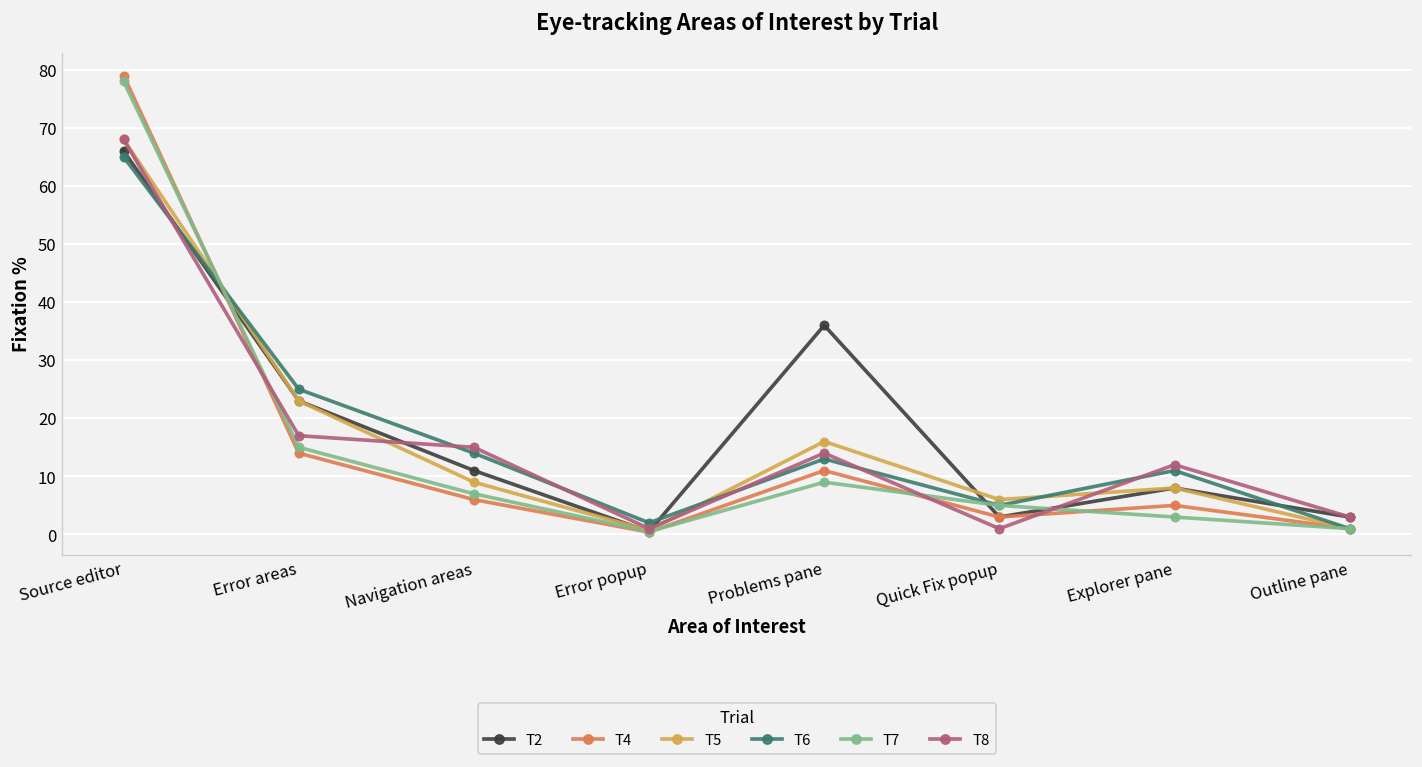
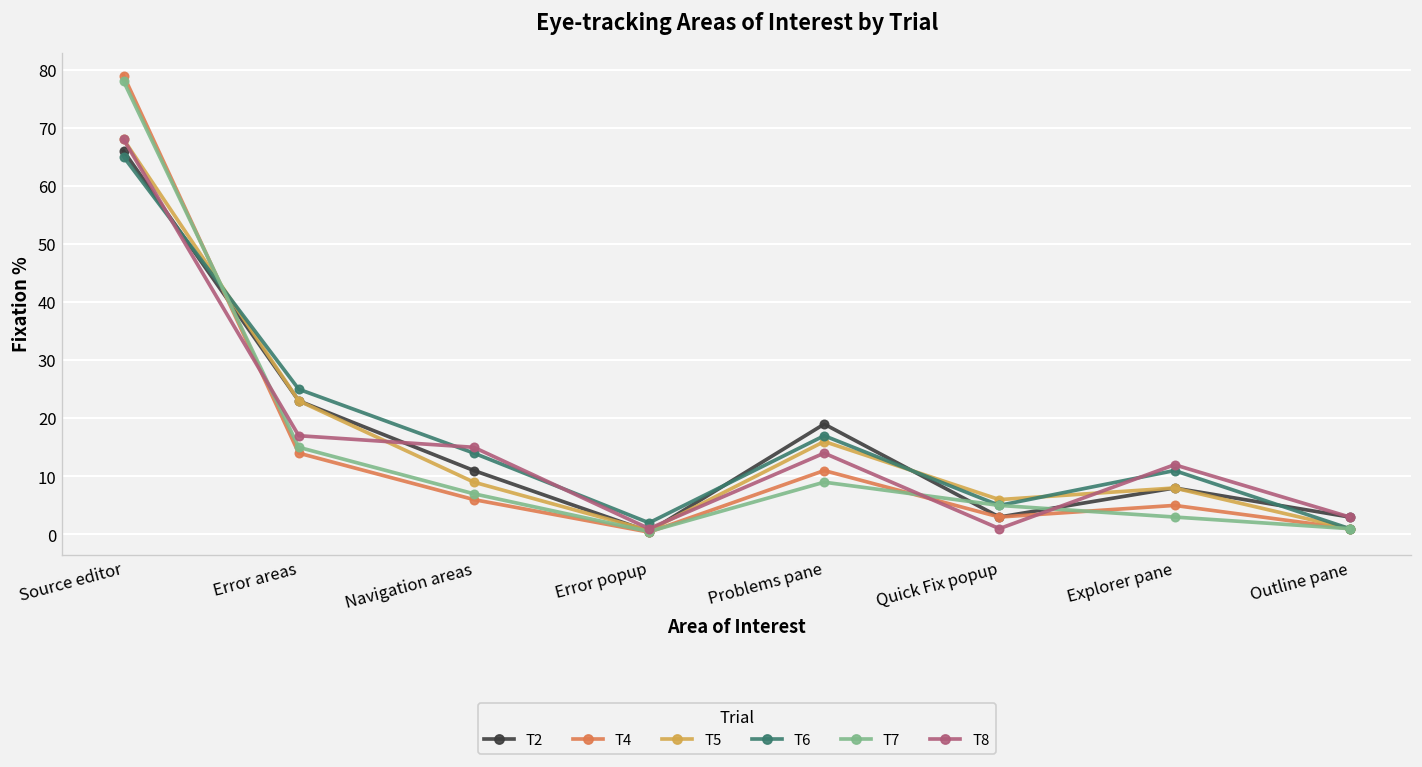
T2, Problems pane: 36 -> 19
T6, Problems pane: 13 -> 17
